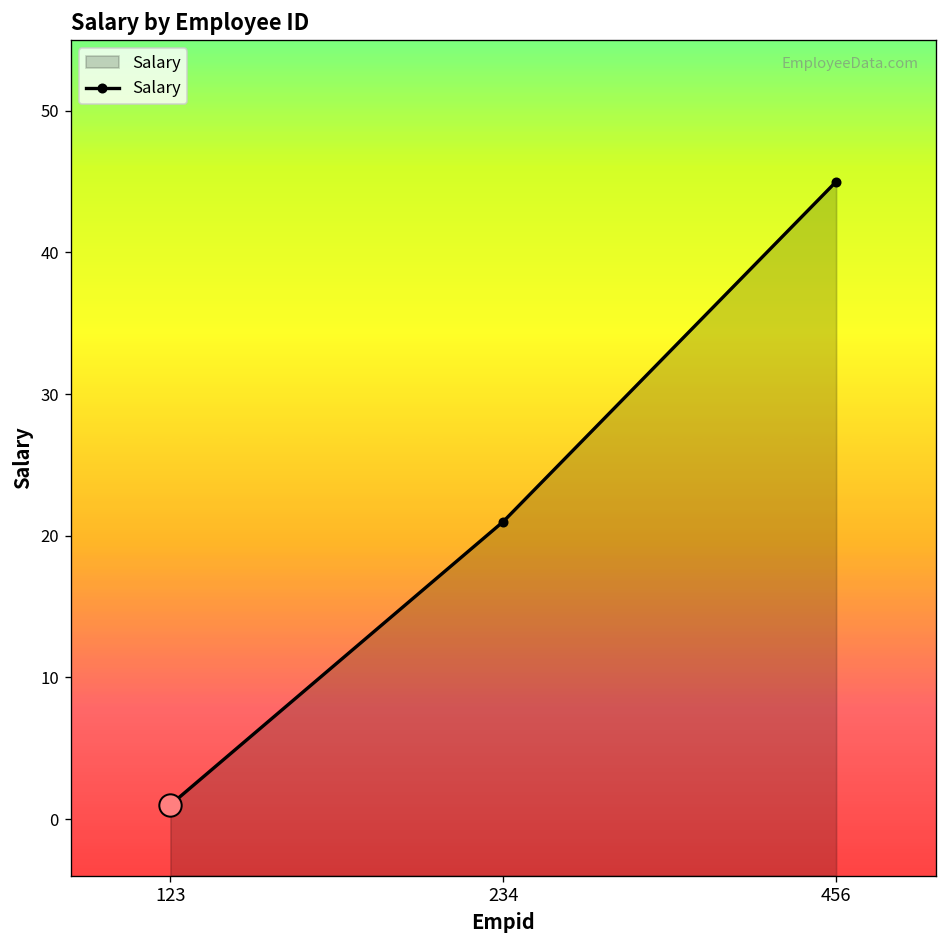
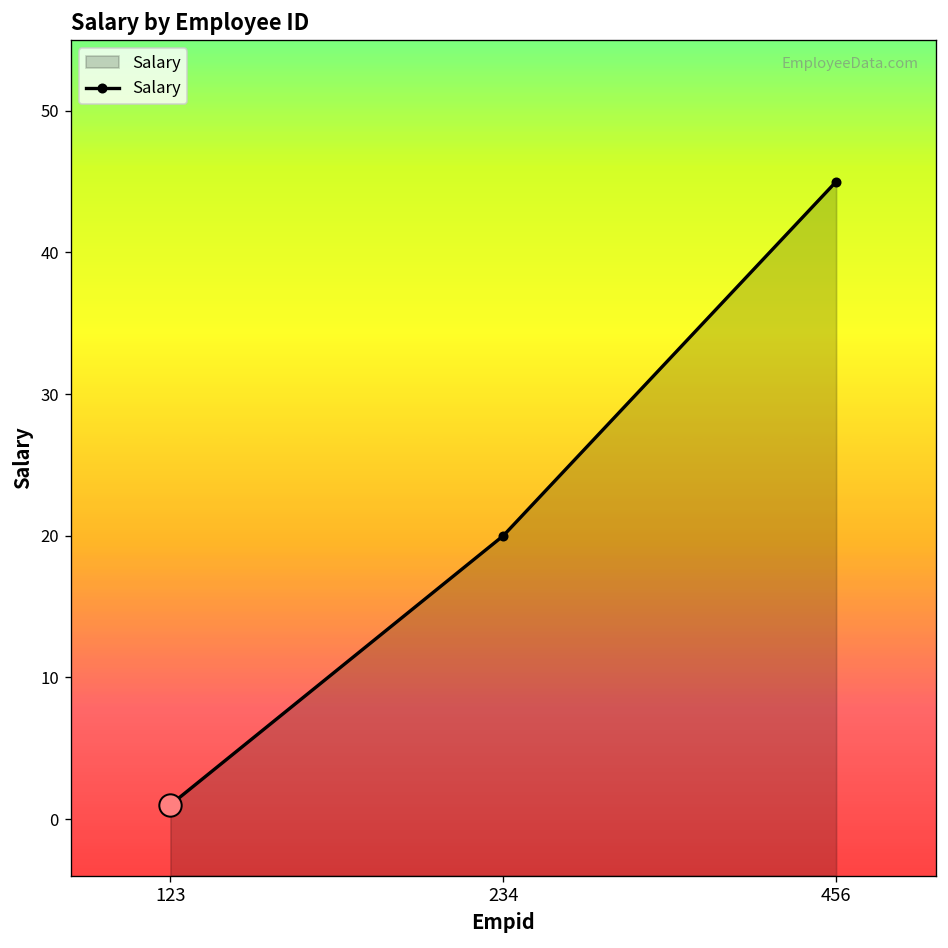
Salary, 234: 21 -> 20
